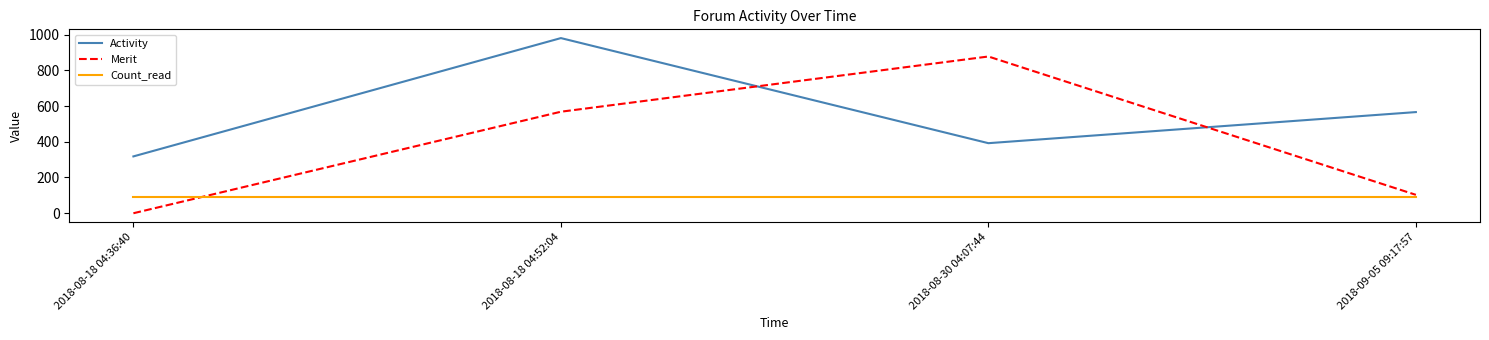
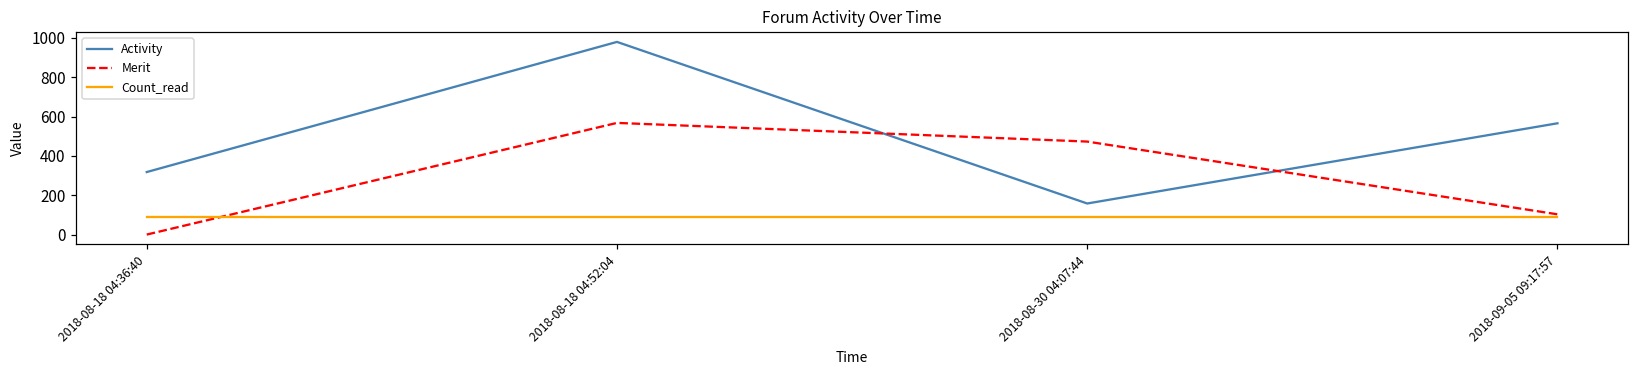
Activity, 2018-08-30 04:07:44: 390 -> 160
Merit, 2018-08-30 04:07:44: 880 -> 470
